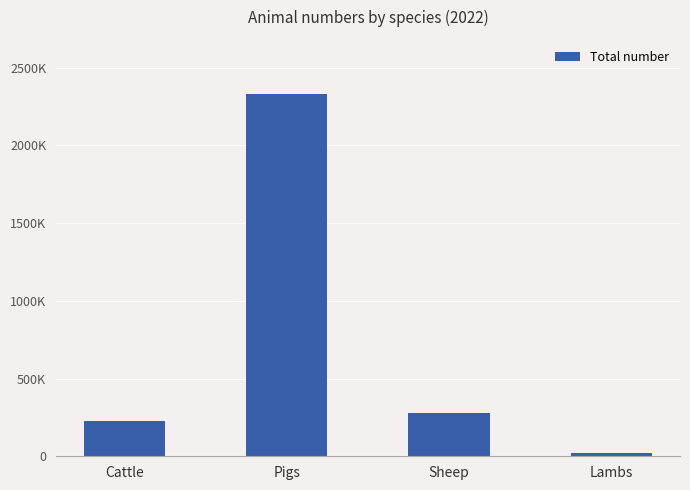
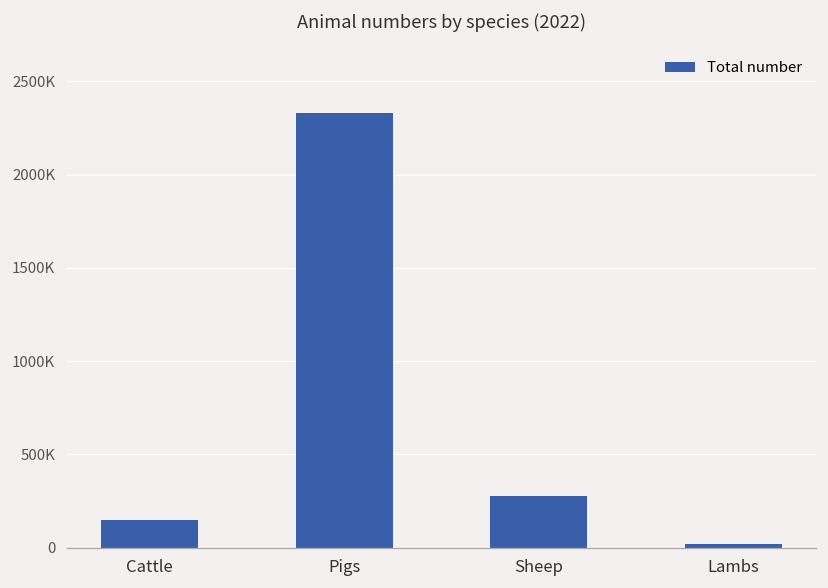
Cattle: 230000 -> 150000
